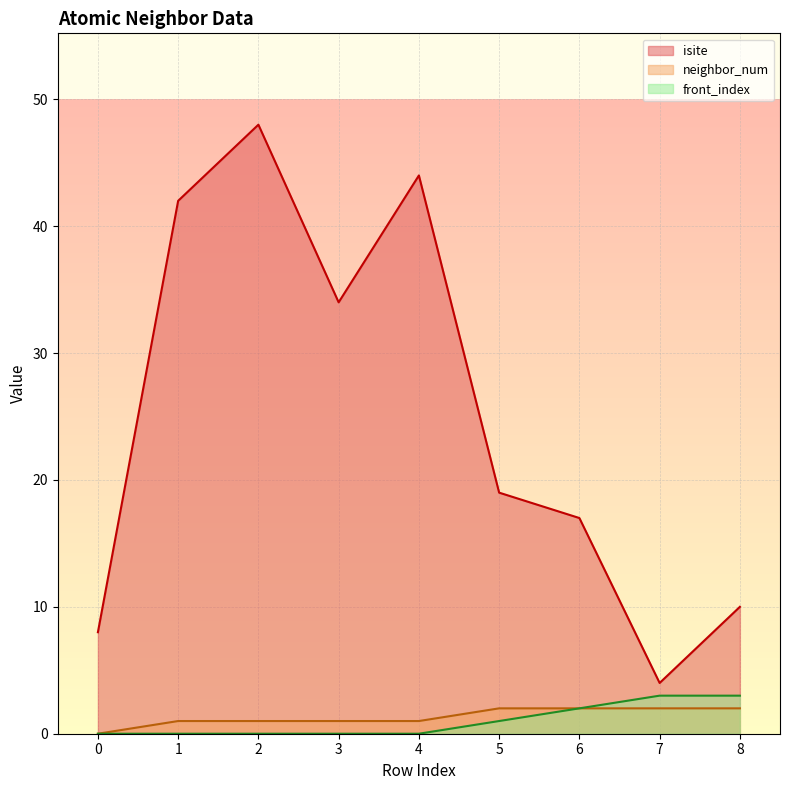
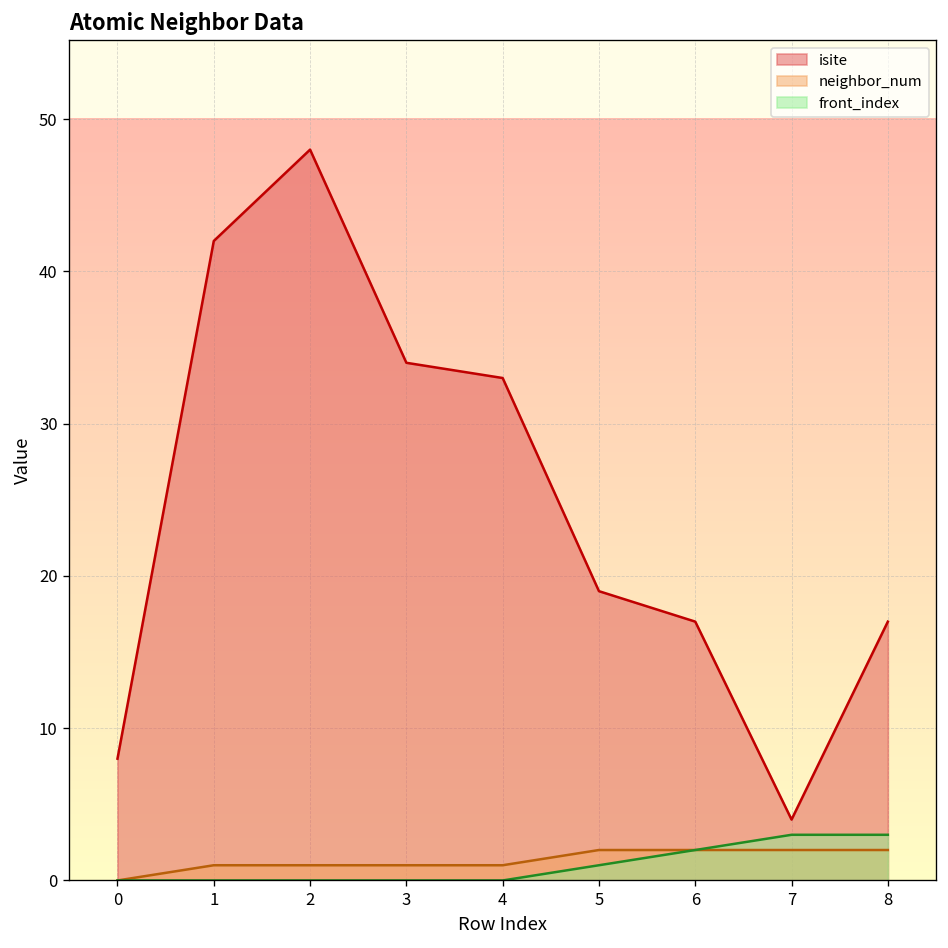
isite, 4: 44 -> 33
isite, 8: 10 -> 17
